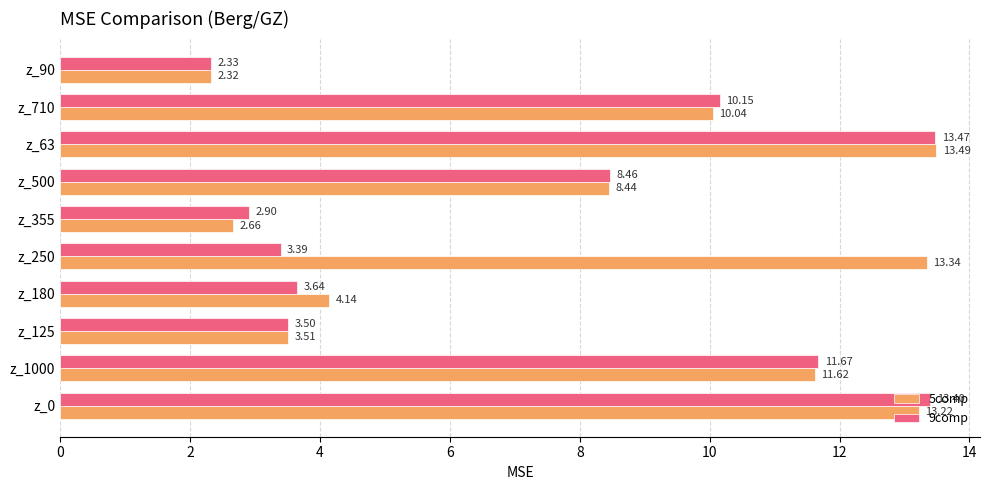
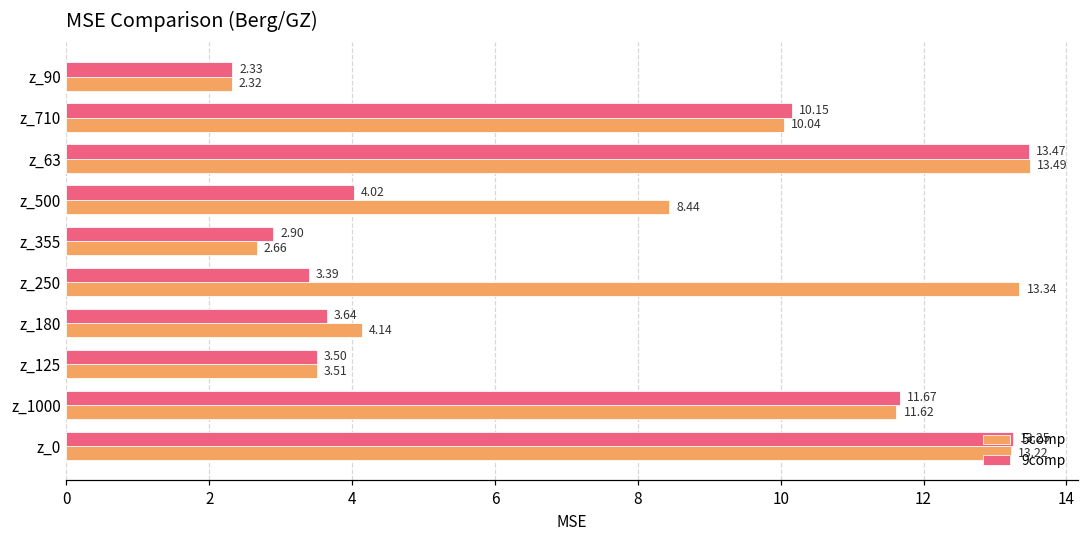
9comp, z_500: 8.46 -> 4.02
9comp, z_0: 13.40 -> 13.25
